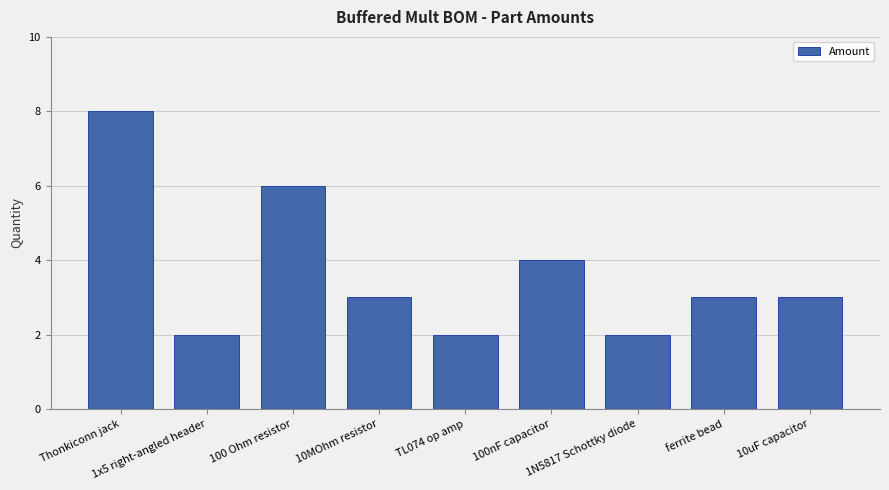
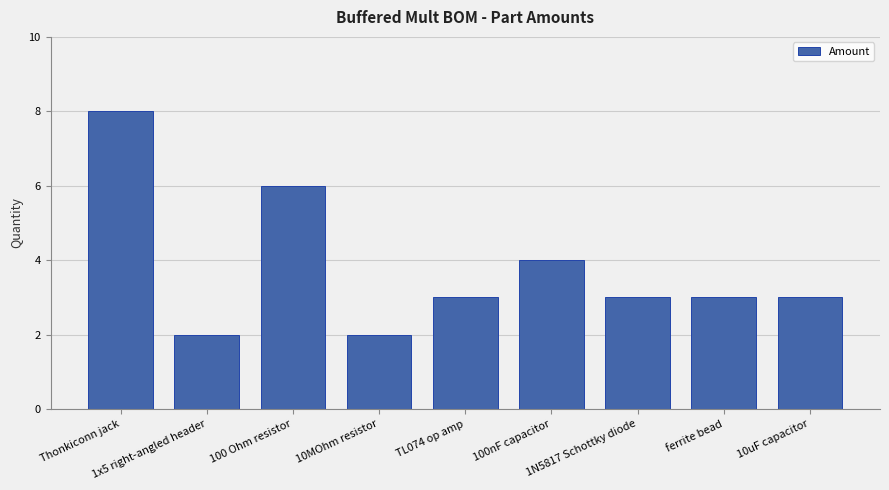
10MOhm resistor: 3 -> 2
TL074 op amp: 2 -> 3
1N5817 Schottky diode: 2 -> 3
